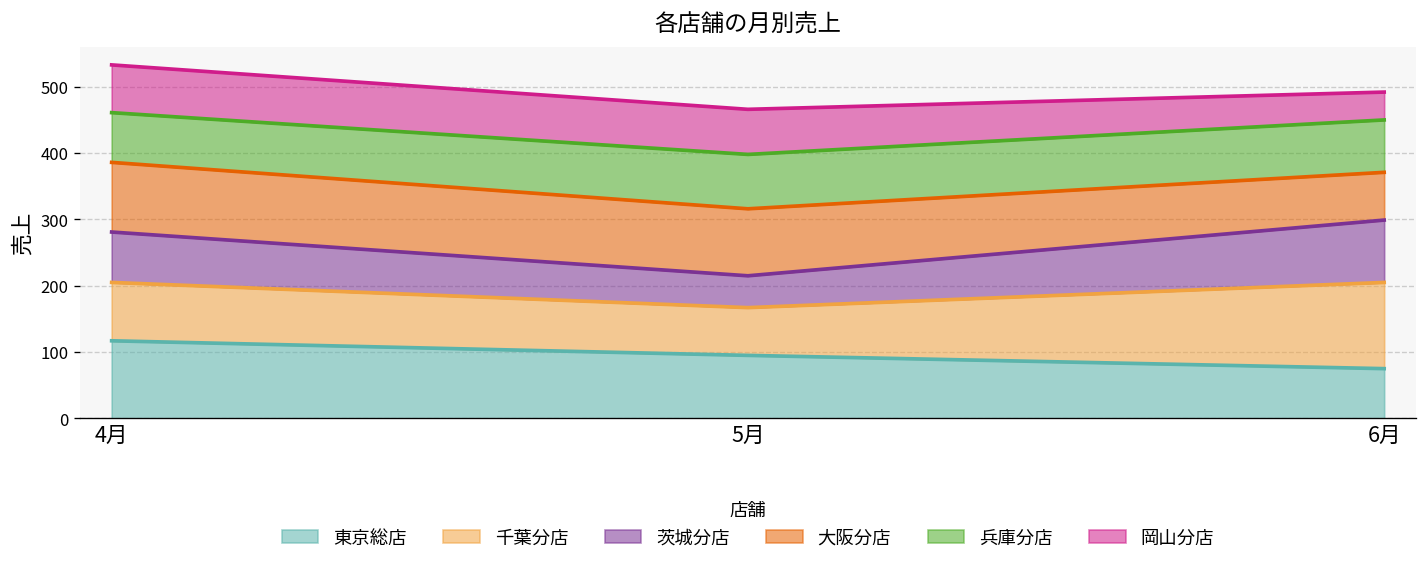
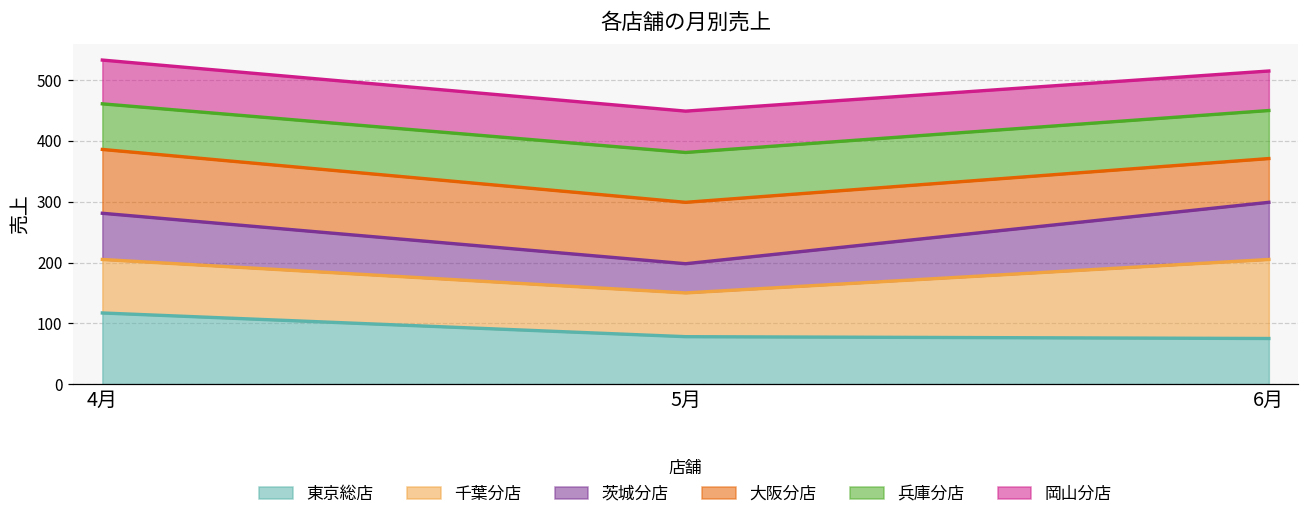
東京総店, 5月: 100 -> 80
岡山分店, 6月: 40 -> 70
